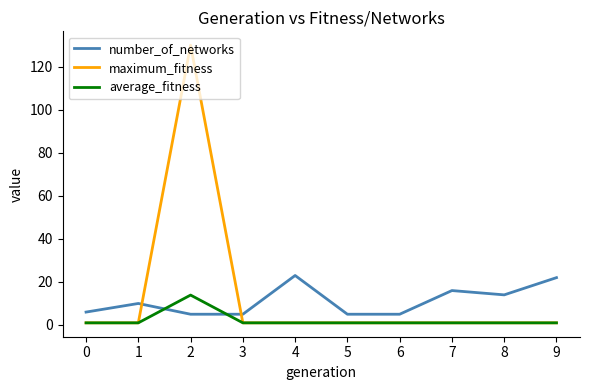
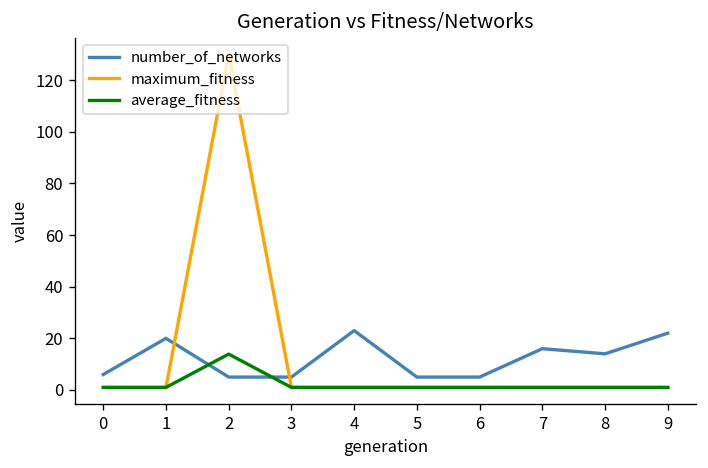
number_of_networks, 1: 10 -> 20
